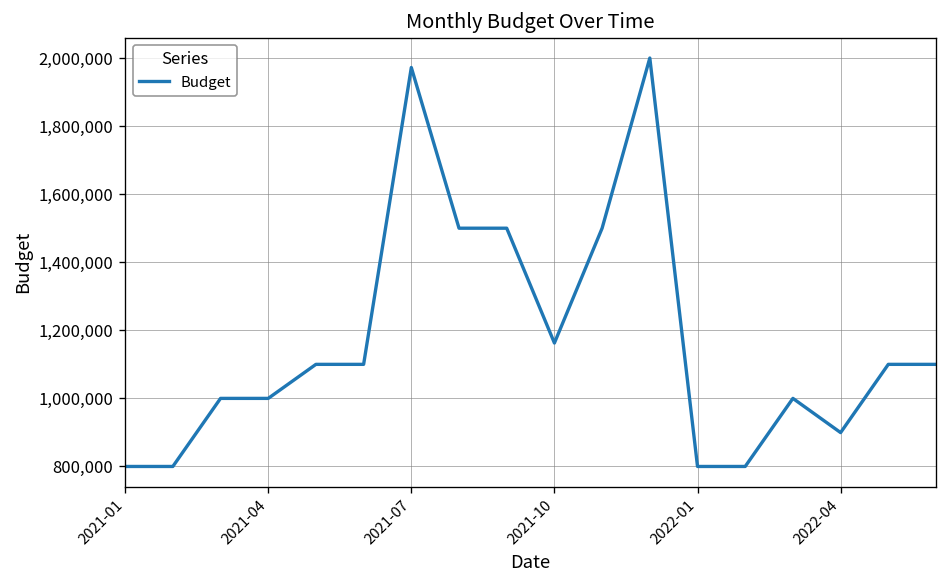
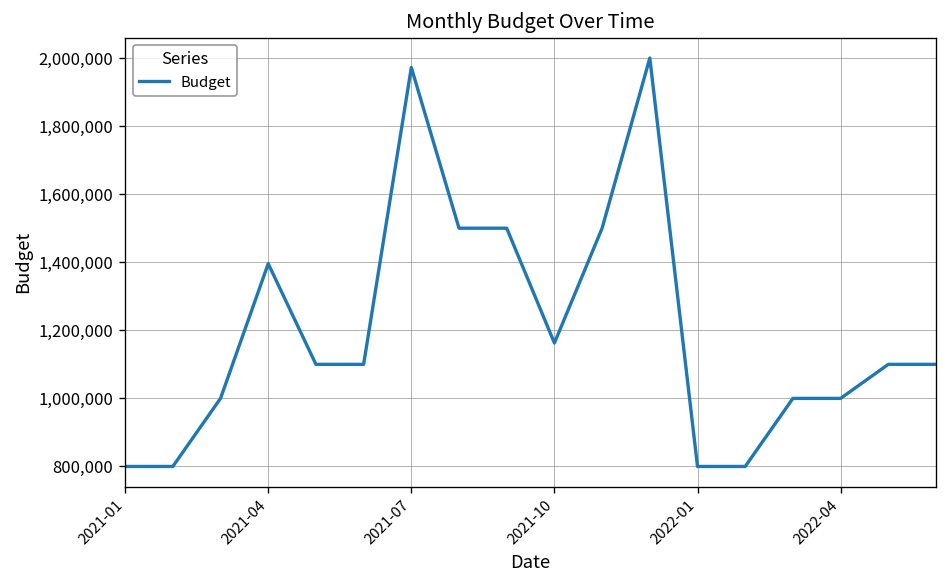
2021-04: 1,000,000 -> 1,400,000
2022-04: 900,000 -> 1,000,000
